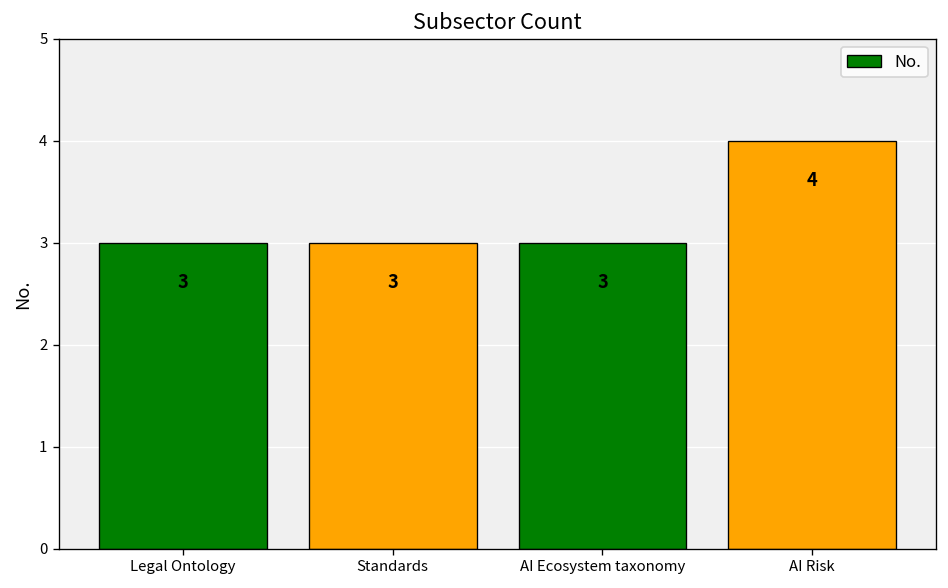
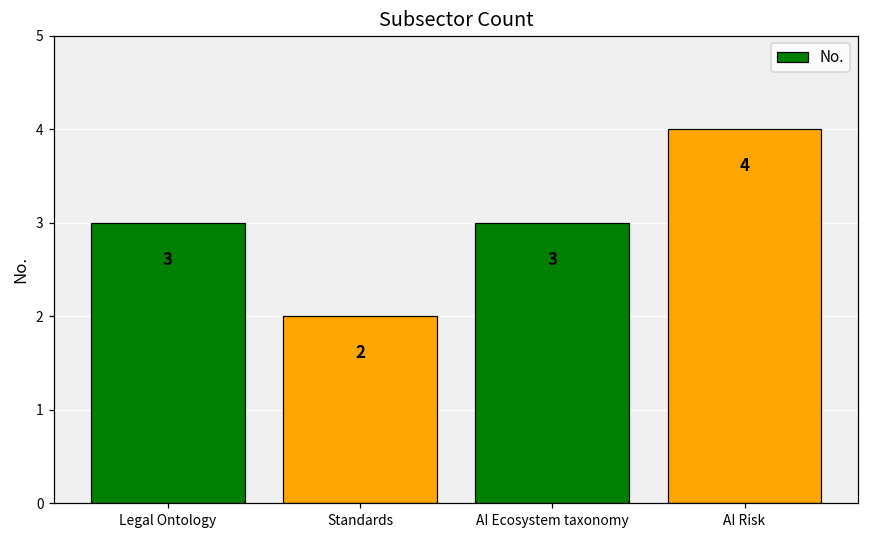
Standards: 3 -> 2
